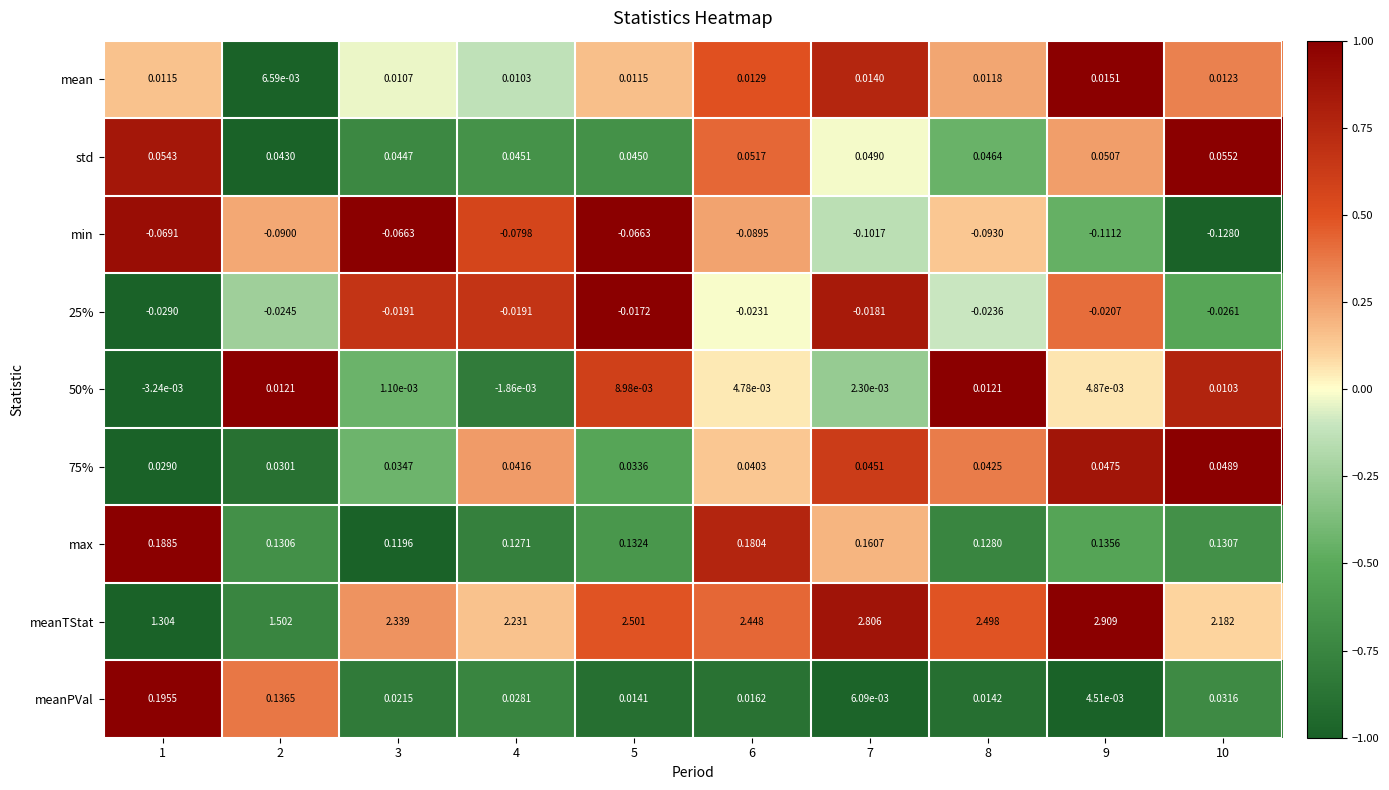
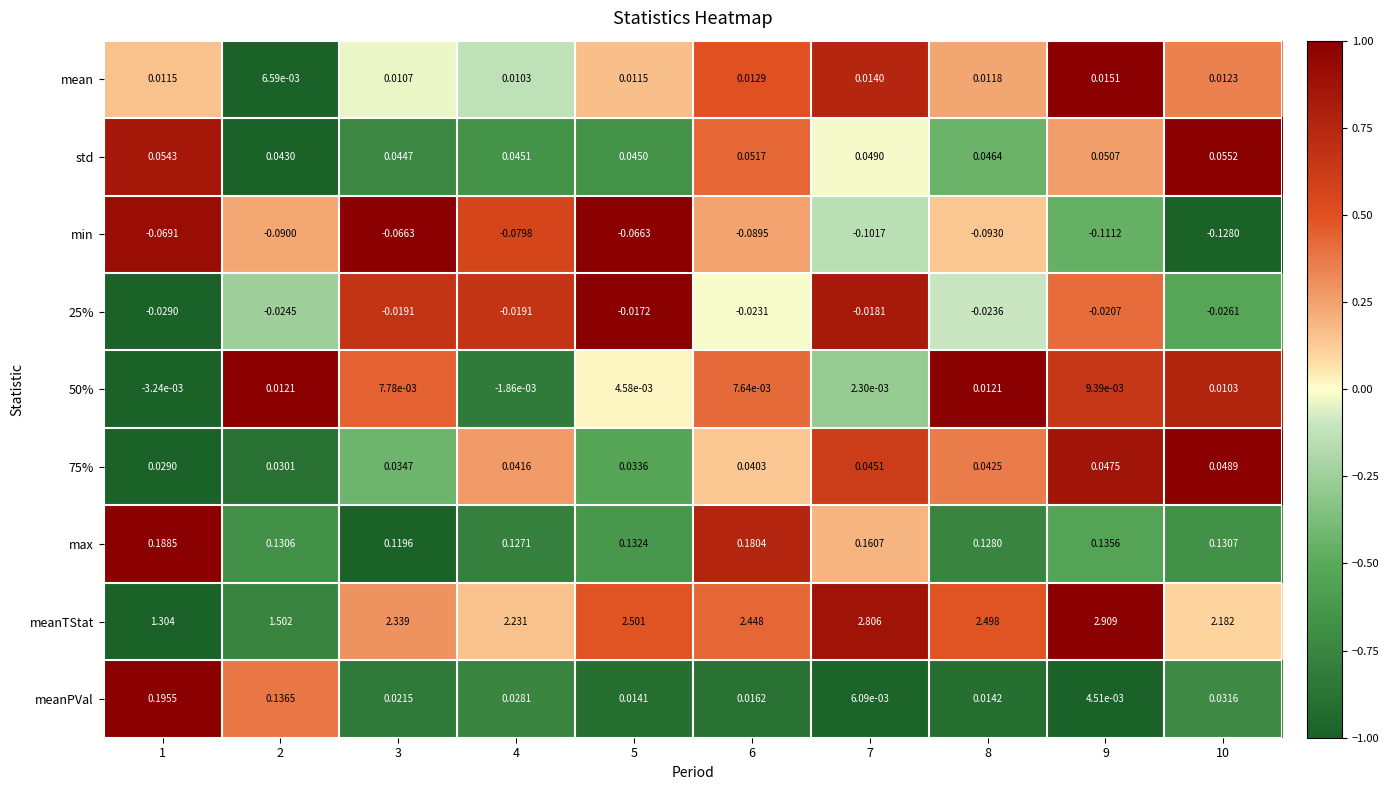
50%, 3: 1.10e-03 -> 7.78e-03
50%, 5: 8.98e-03 -> 4.58e-03
50%, 6: 4.78e-03 -> 7.64e-03
50%, 9: 4.87e-03 -> 9.39e-03
